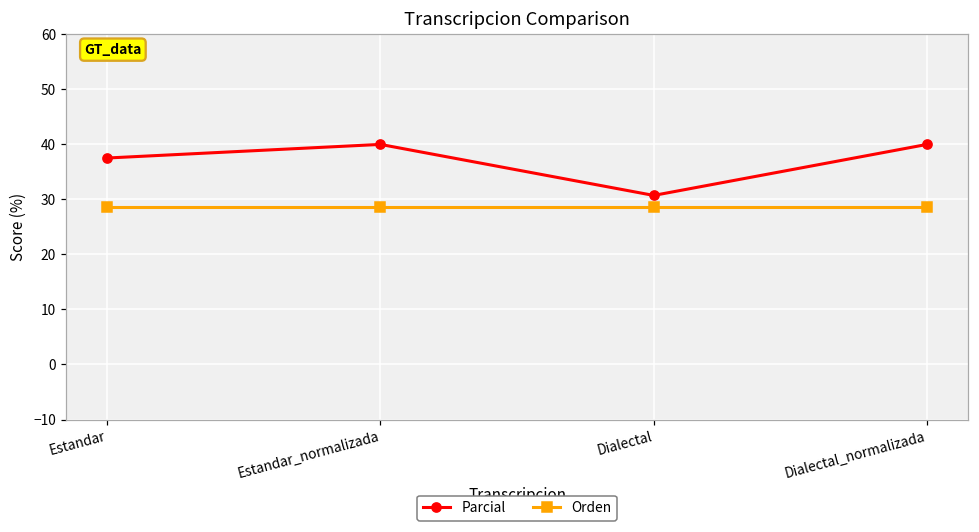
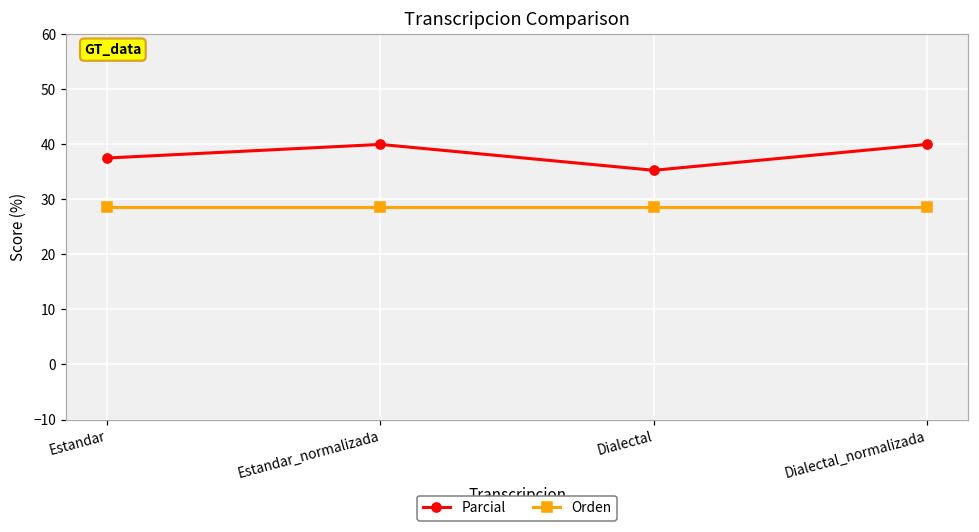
Parcial, Dialectal: 31 -> 35
